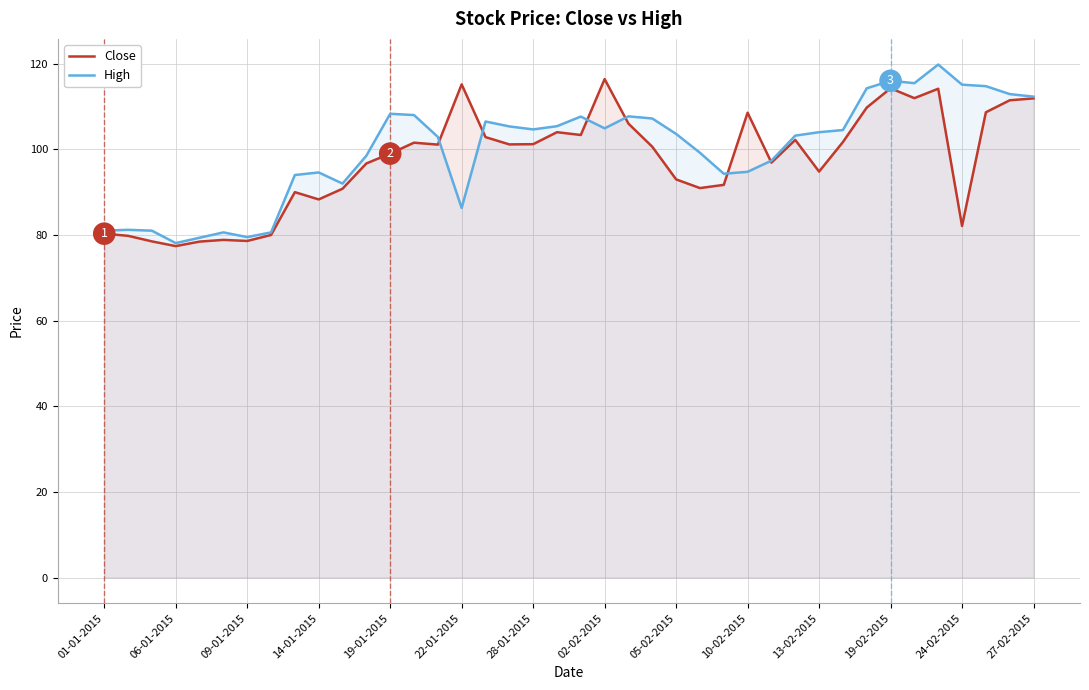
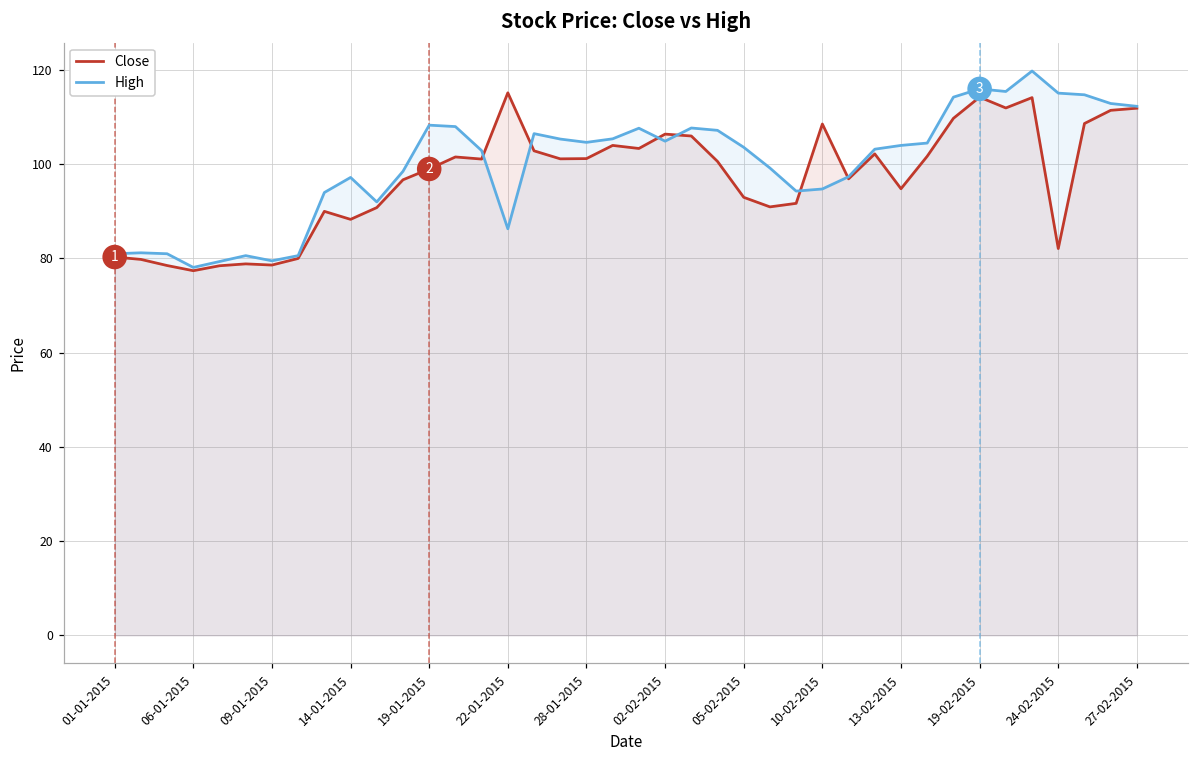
High, 14-01-2015: 95 -> 97
Close, 02-02-2015: 116 -> 106
